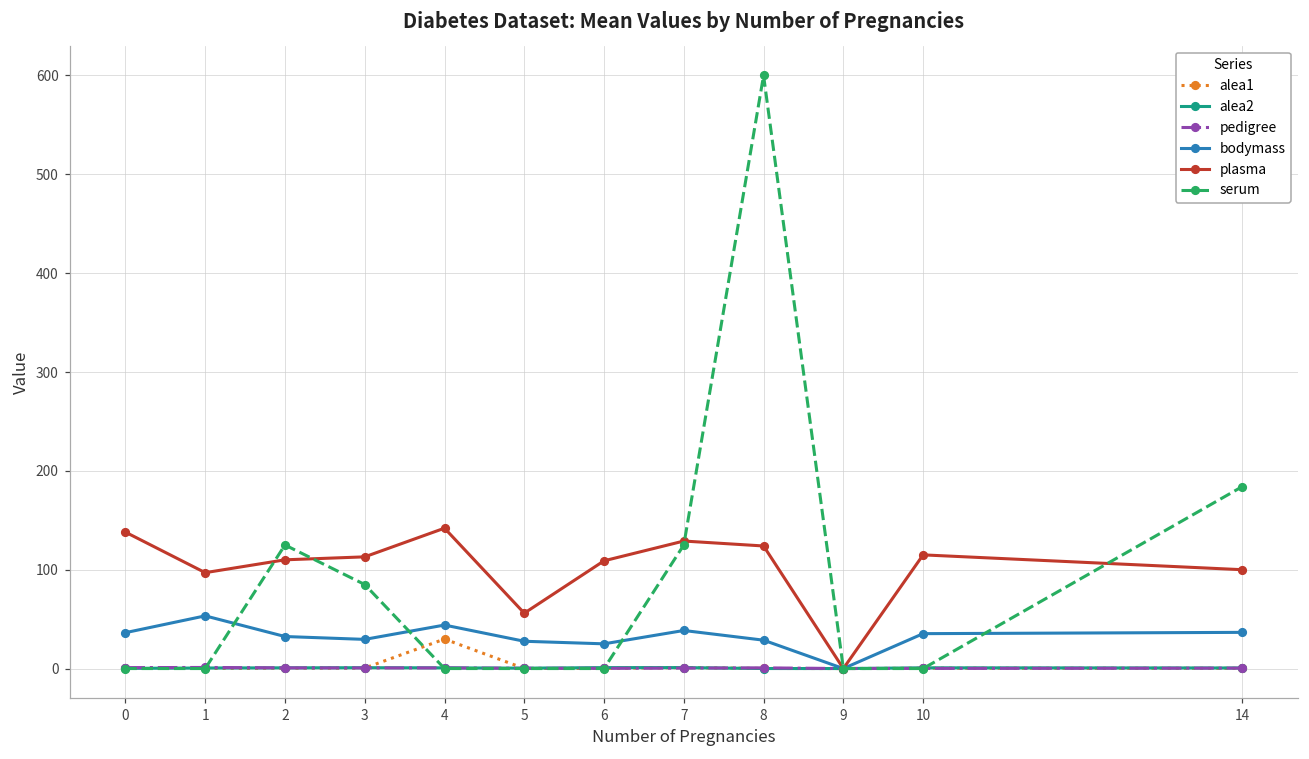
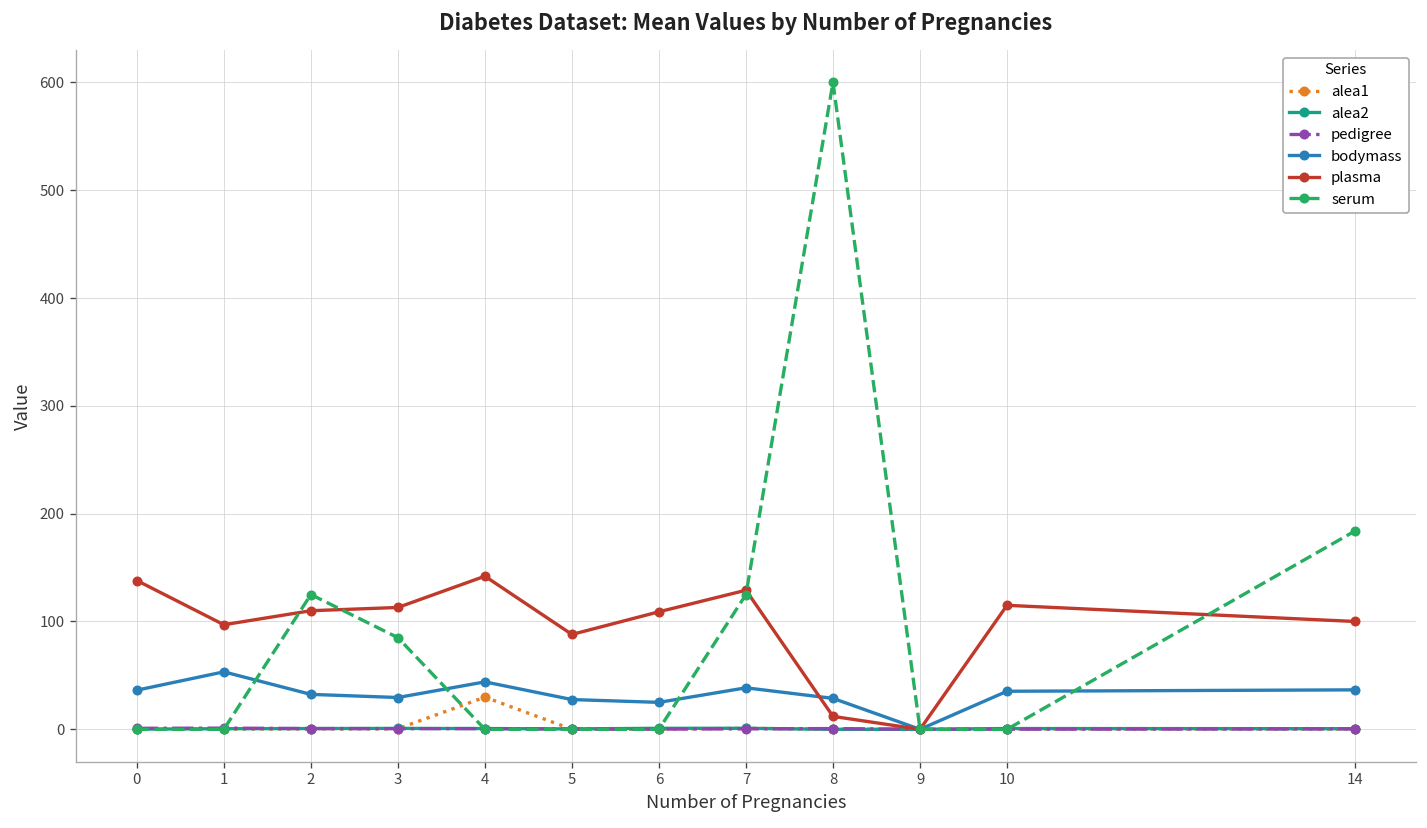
plasma, 5: 60 -> 90
plasma, 8: 120 -> 10
